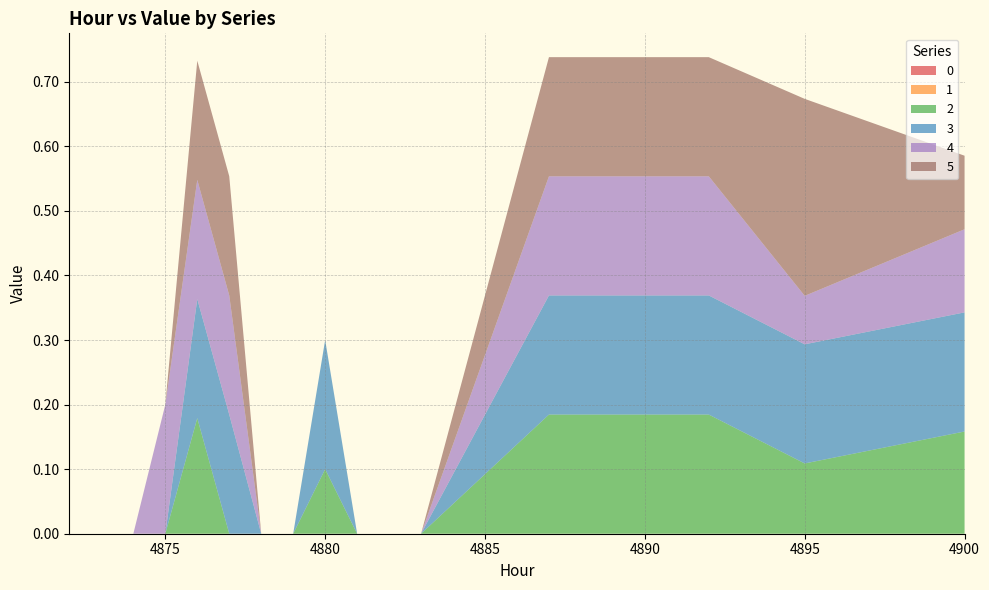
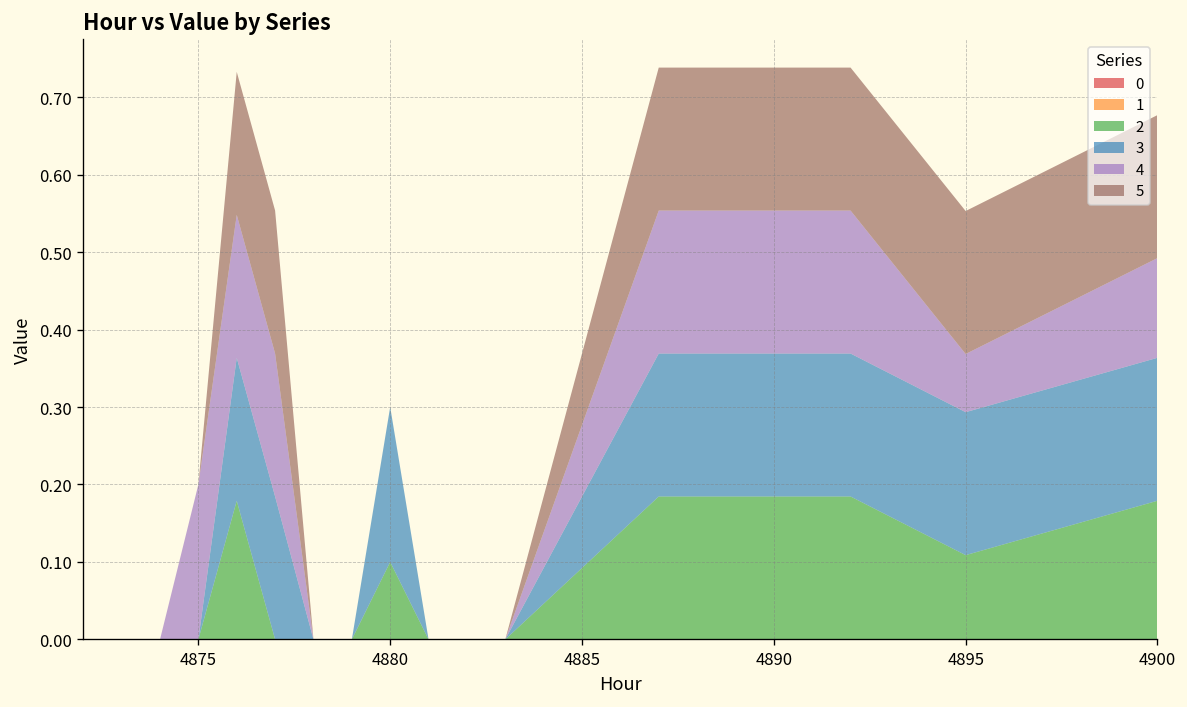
5, 4895: 0.31 -> 0.18
2, 4900: 0.16 -> 0.18
5, 4900: 0.11 -> 0.18
